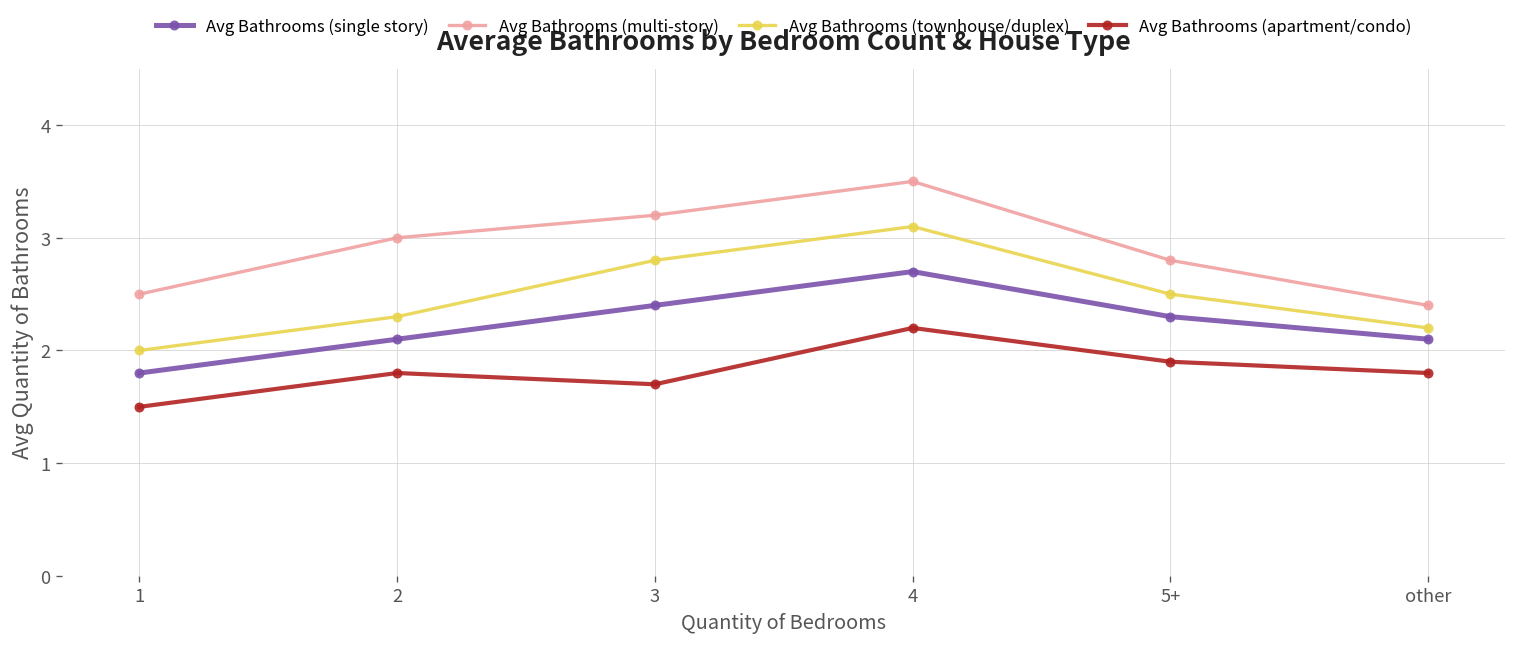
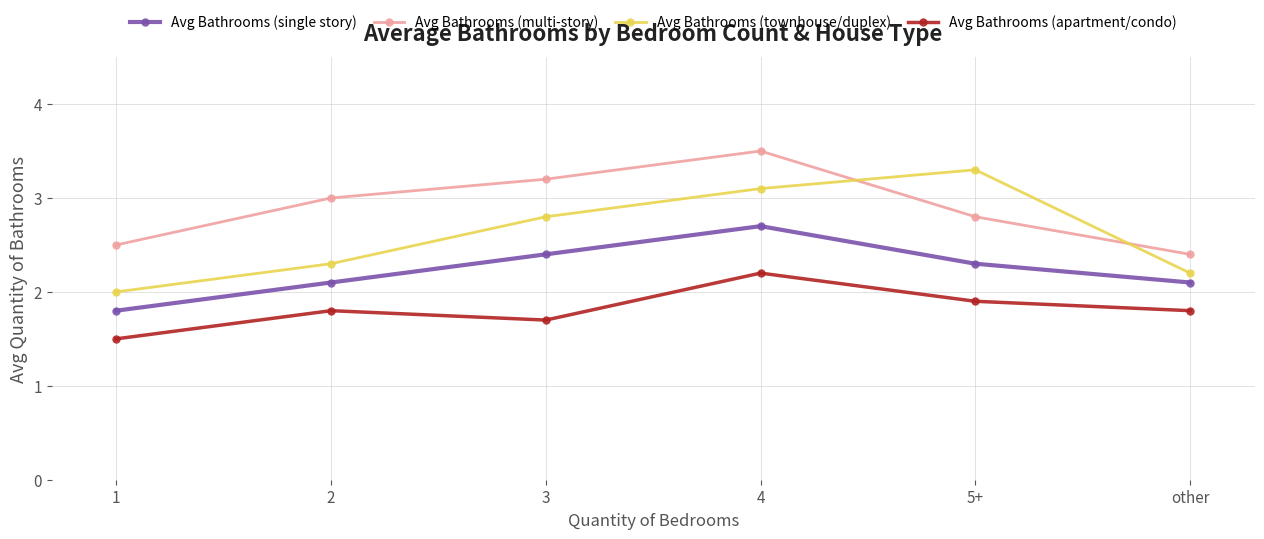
Avg Bathrooms (townhouse/duplex), 5+: 2.5 -> 3.3
